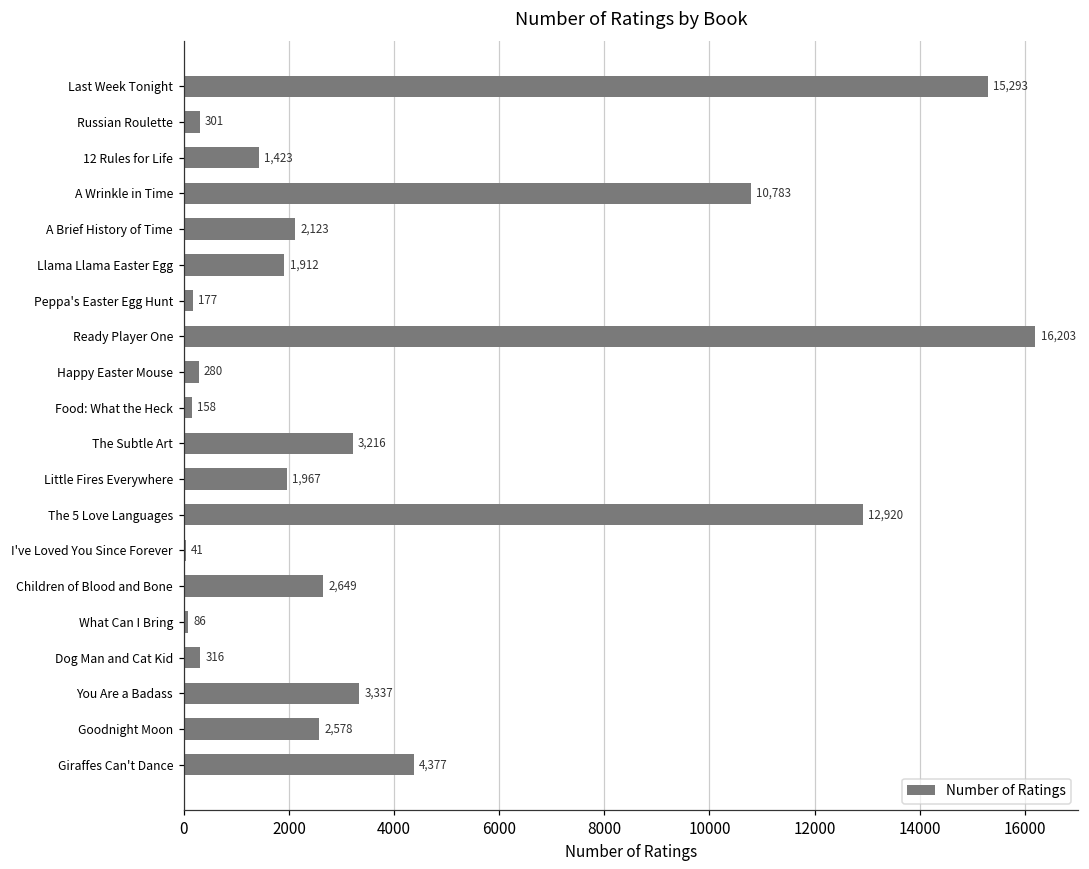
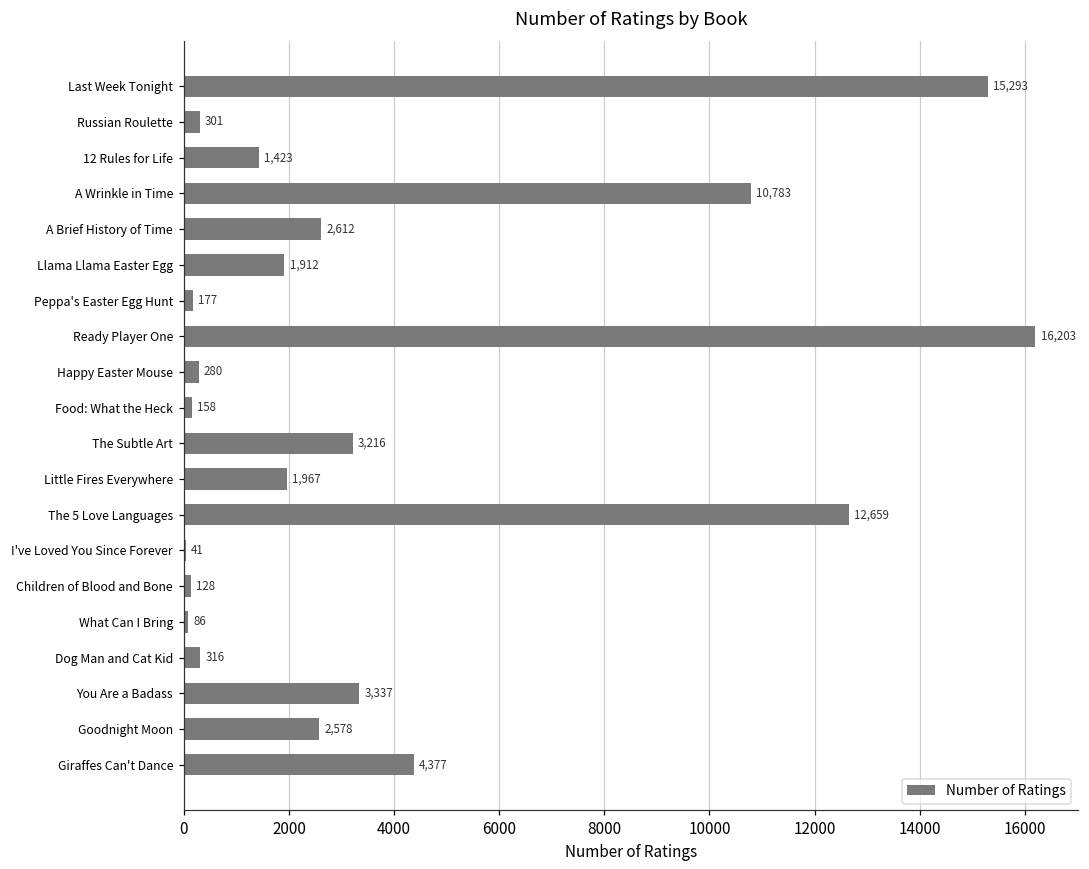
A Brief History of Time: 2,123 -> 2,612
The 5 Love Languages: 12,920 -> 12,659
Children of Blood and Bone: 2,649 -> 128
